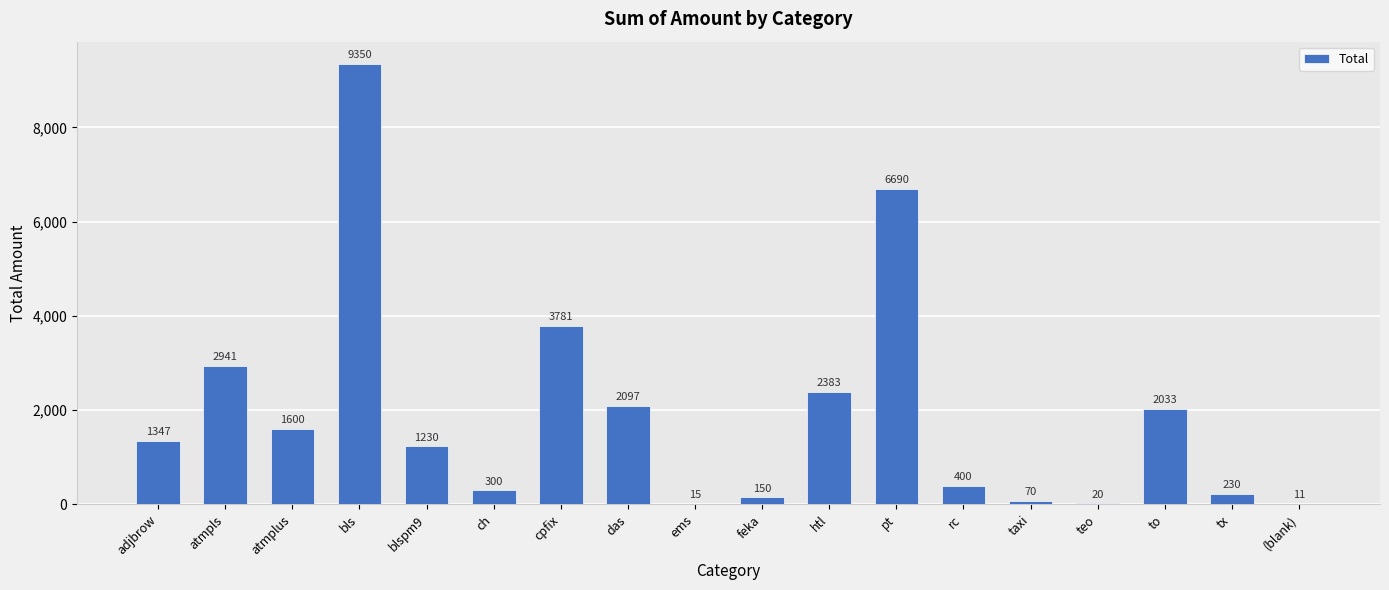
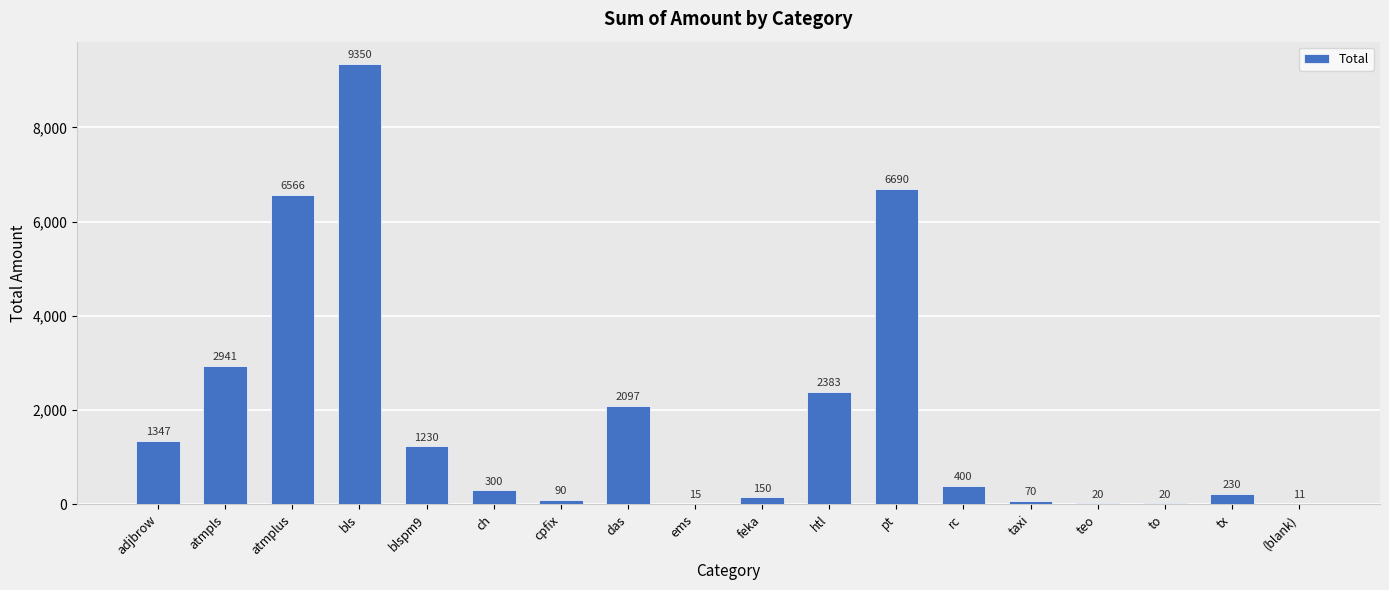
atmplus: 1600 -> 6566
cpfix: 3781 -> 90
to: 2033 -> 20
